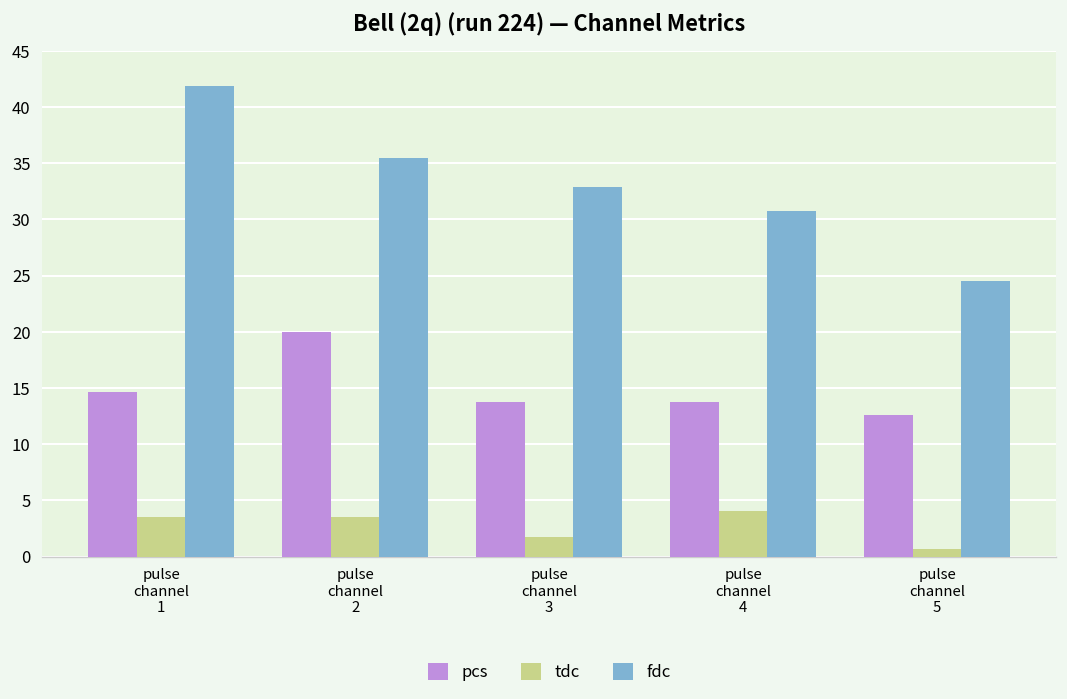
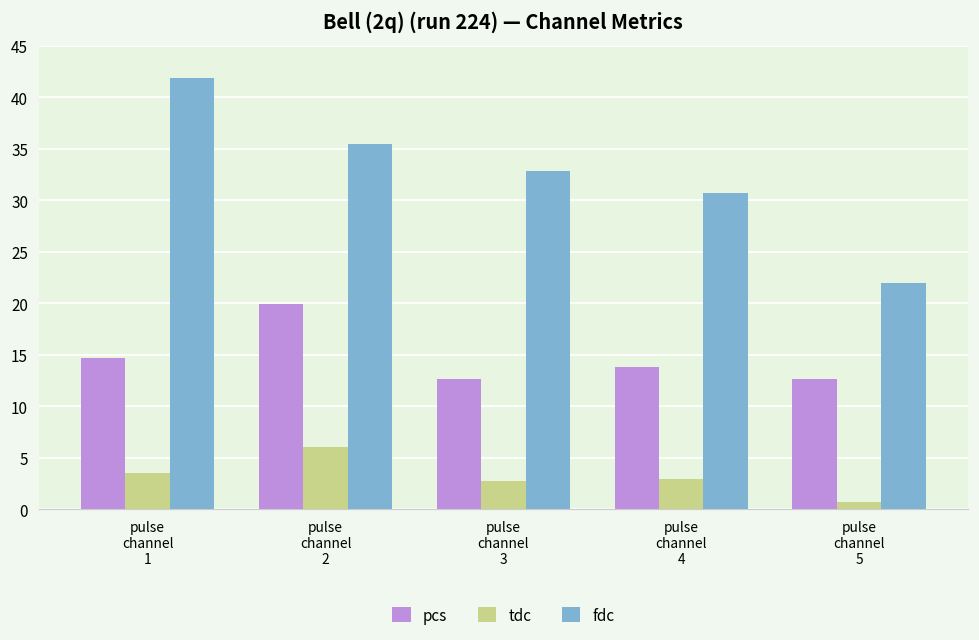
tdc, pulse channel 2: 4 -> 6
pcs, pulse channel 3: 14 -> 13
tdc, pulse channel 3: 2 -> 3
tdc, pulse channel 4: 4 -> 3
fdc, pulse channel 5: 25 -> 22
